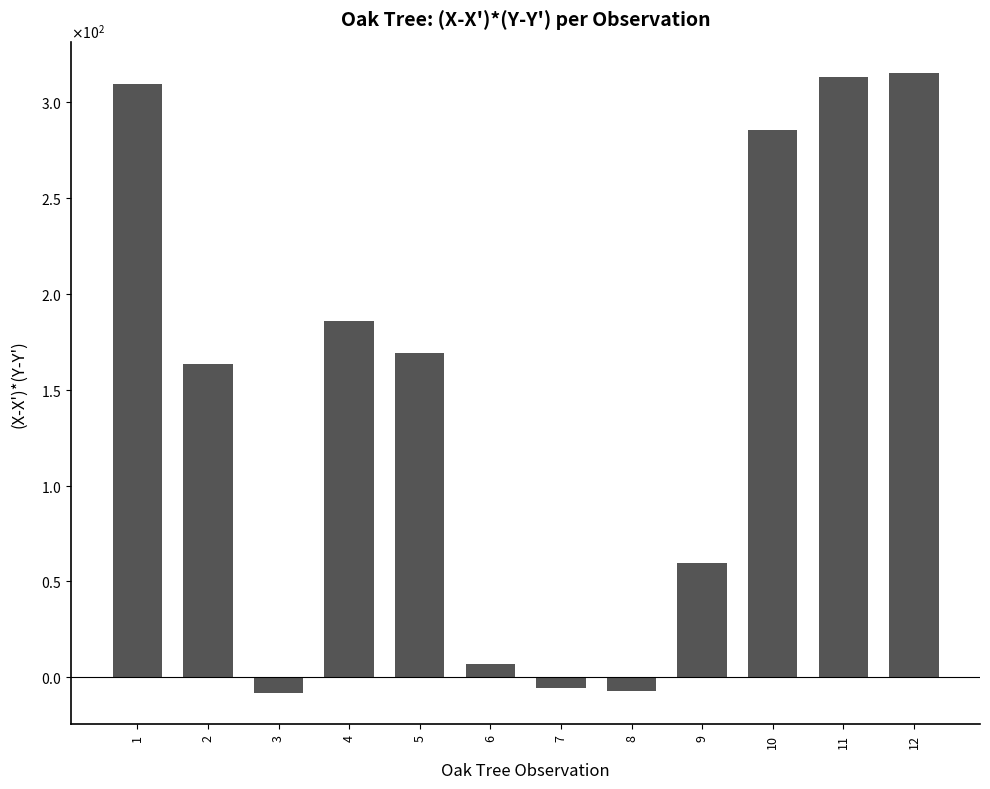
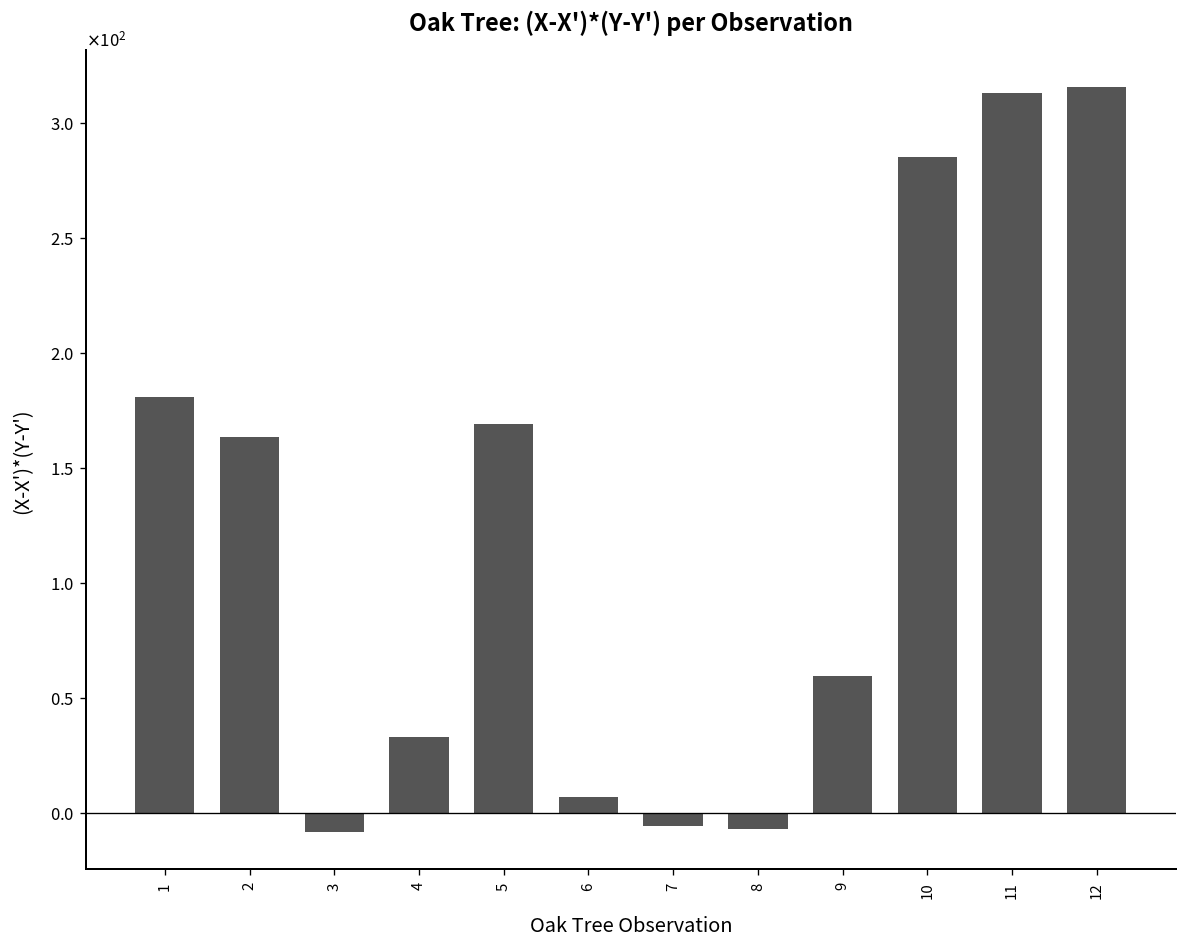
1: 309 -> 181
4: 186 -> 33
